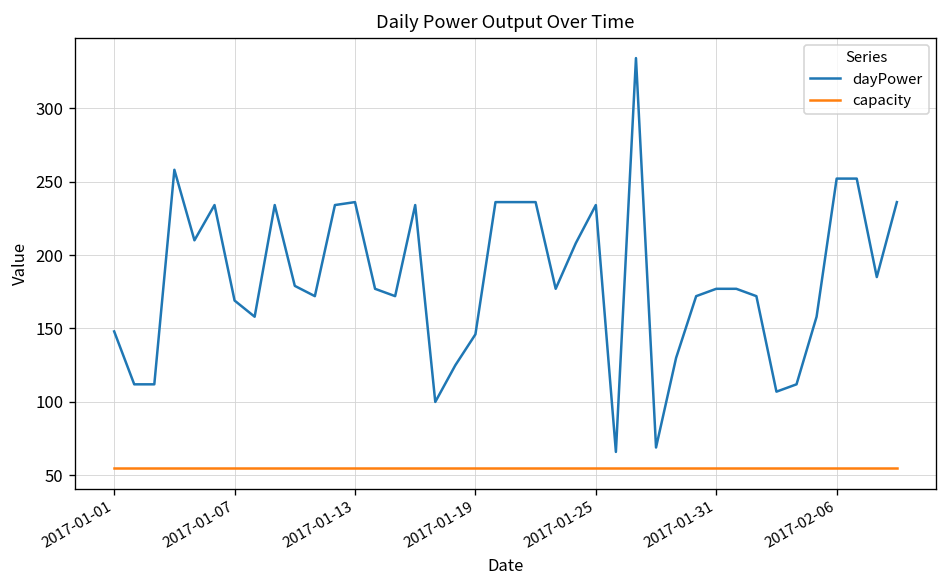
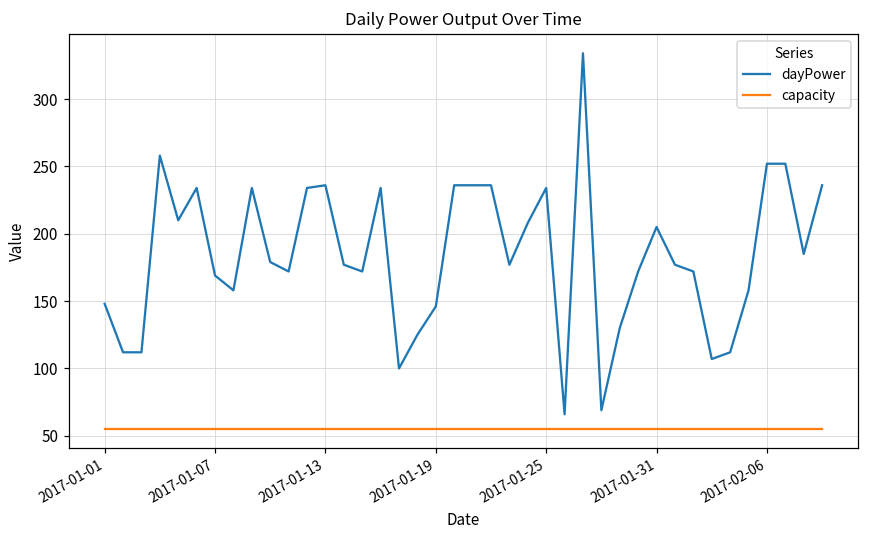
dayPower, 2017-01-31: 177 -> 205
